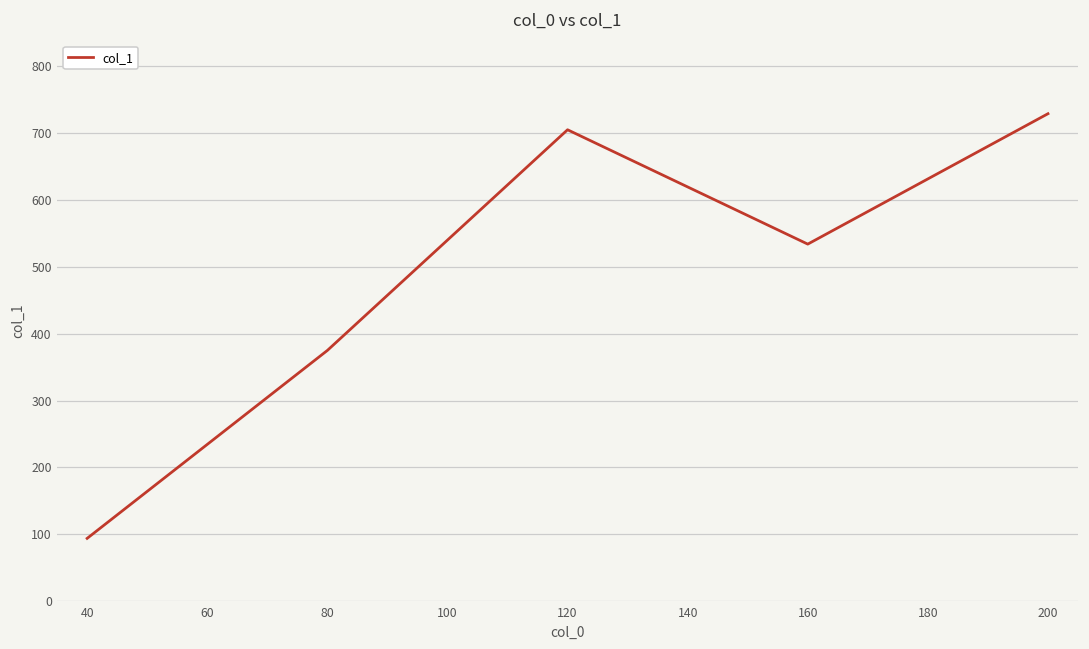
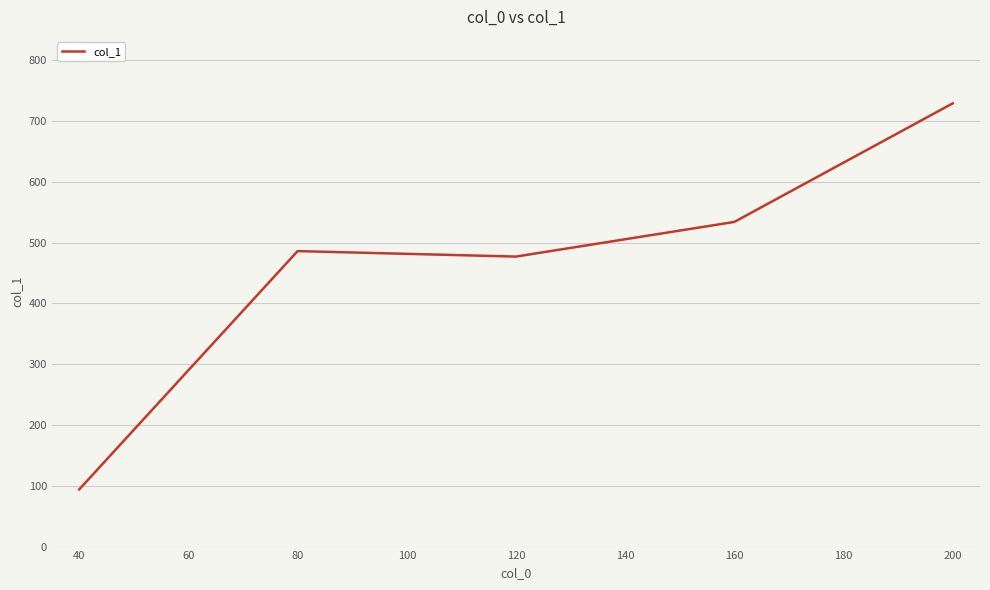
80: 380 -> 490
120: 710 -> 480
